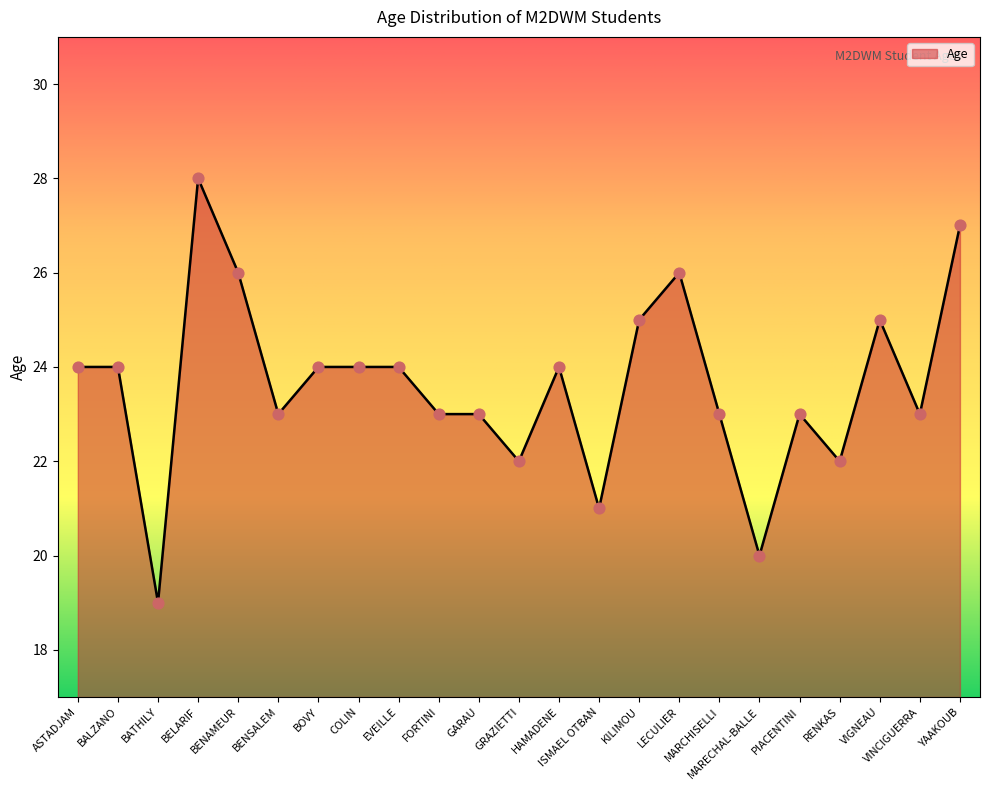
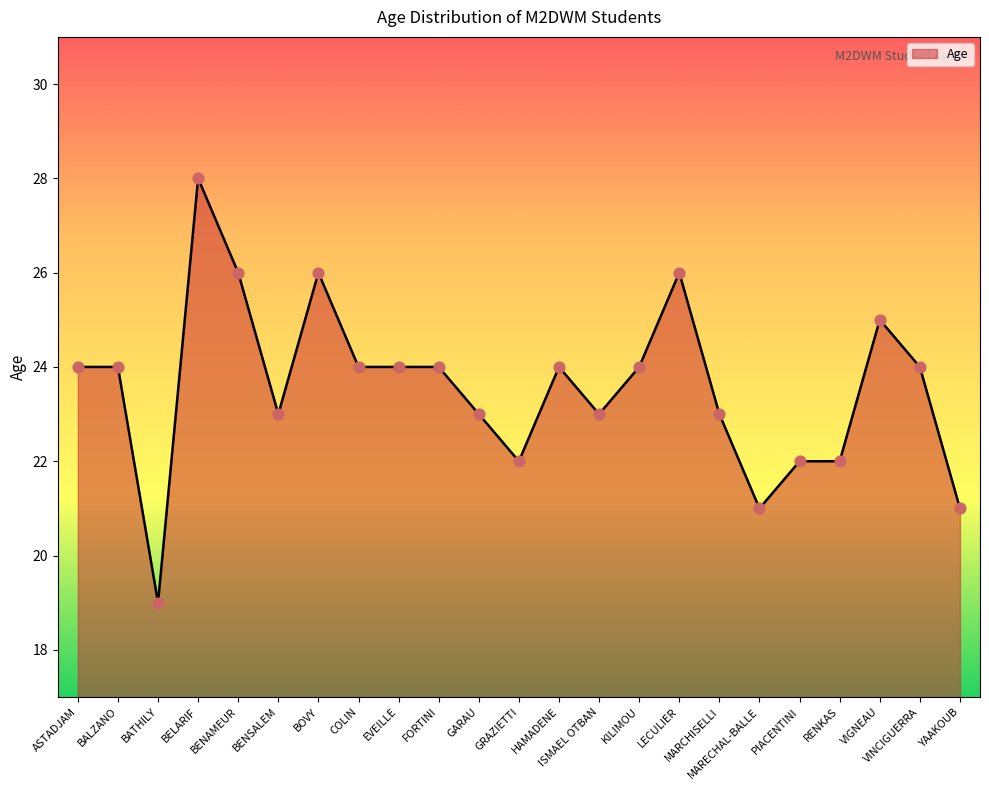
BOVY: 24 -> 26
FORTINI: 23 -> 24
ISMAEL OTBAN: 21 -> 23
KILIMOU: 25 -> 24
MARECHAL-BALLE: 20 -> 21
PIACENTINI: 23 -> 22
VINCIGUERRA: 23 -> 24
YAAKOUB: 27 -> 21
